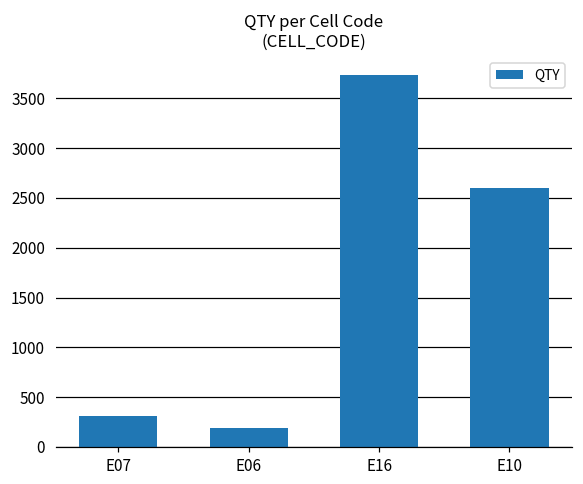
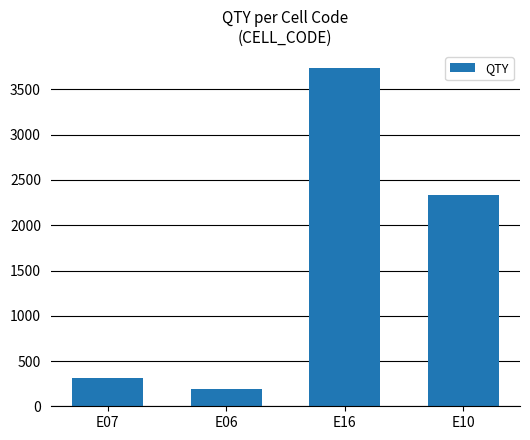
E10: 2600 -> 2300
